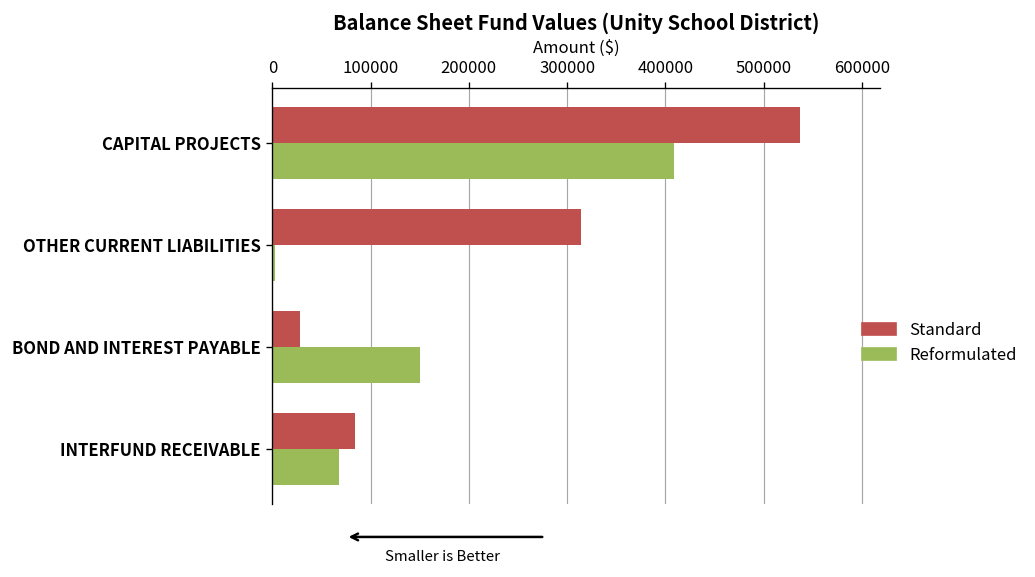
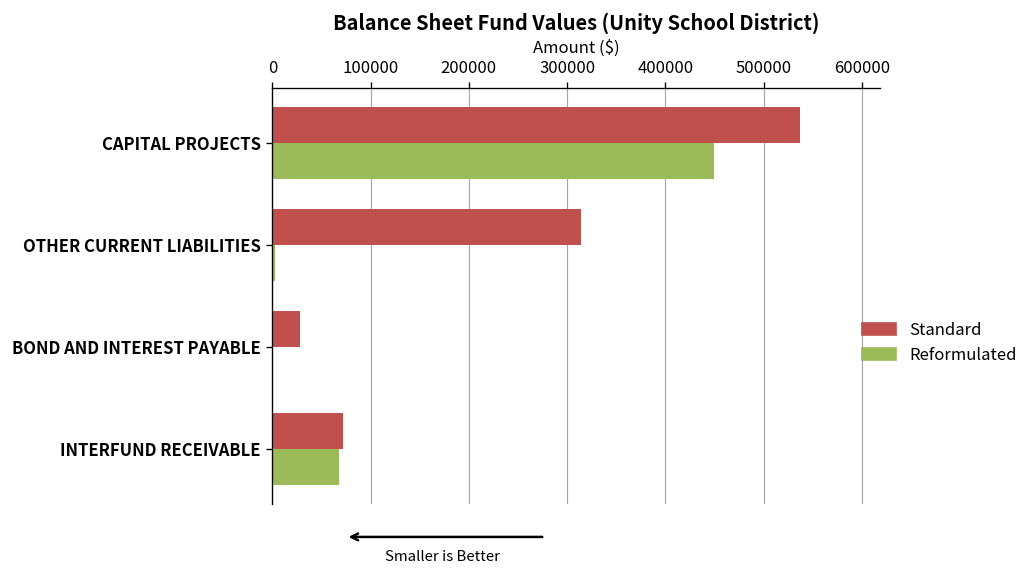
Reformulated, CAPITAL PROJECTS: 410000 -> 450000
Reformulated, BOND AND INTEREST PAYABLE: 150000 -> 0
Standard, INTERFUND RECEIVABLE: 80000 -> 70000
